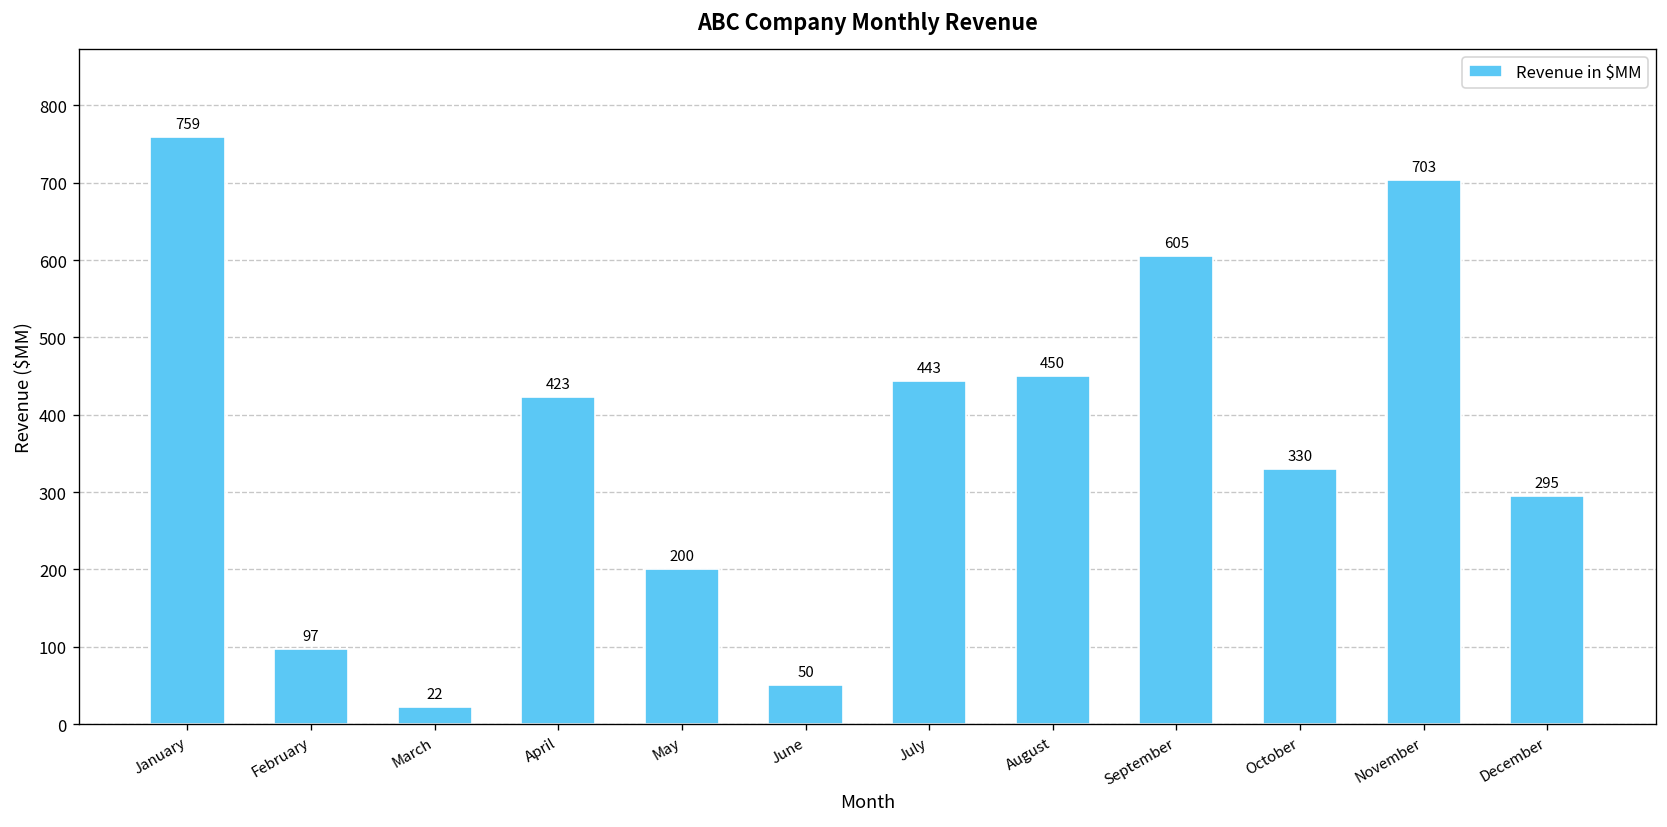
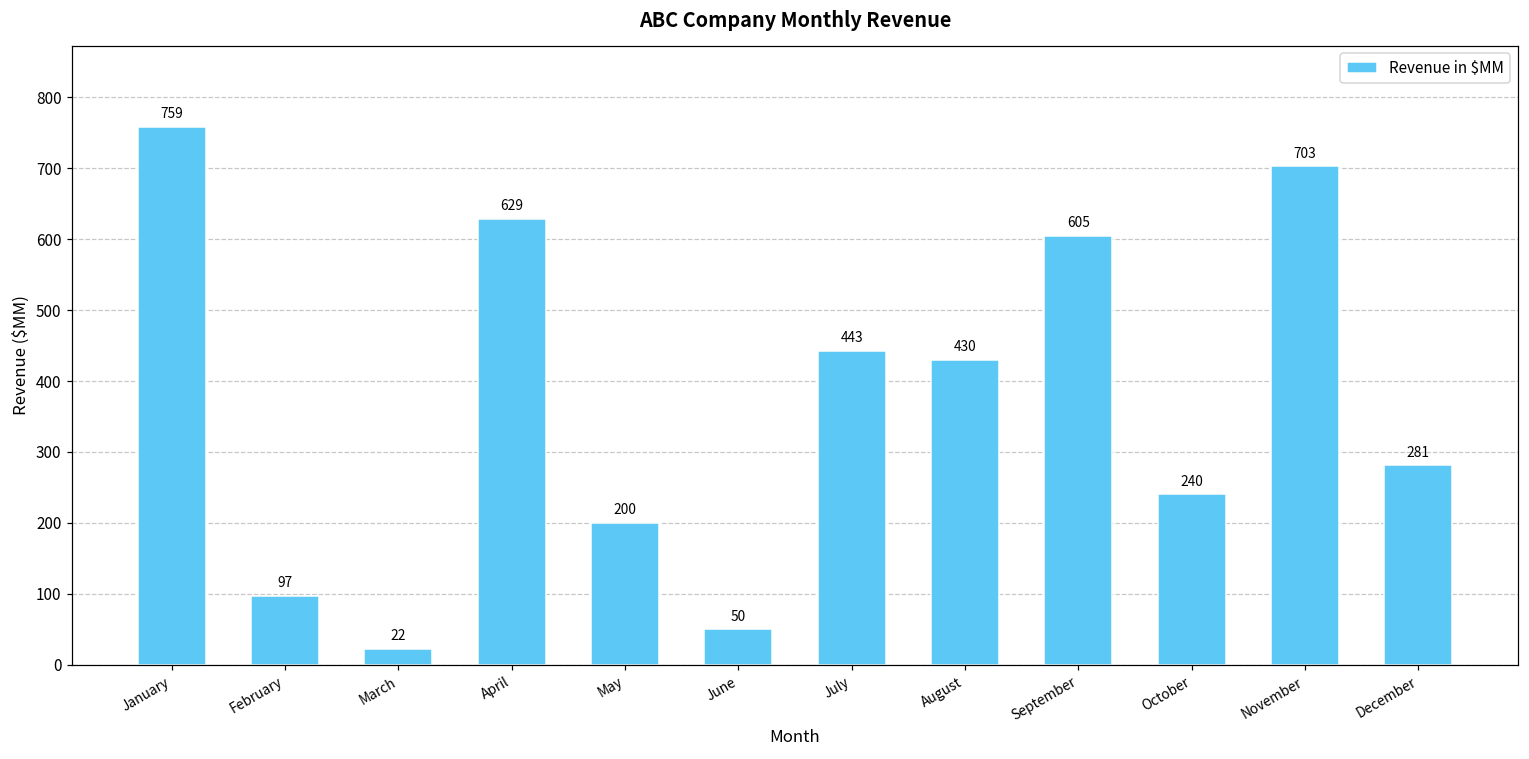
April: 423 -> 629
August: 450 -> 430
October: 330 -> 240
December: 295 -> 281
